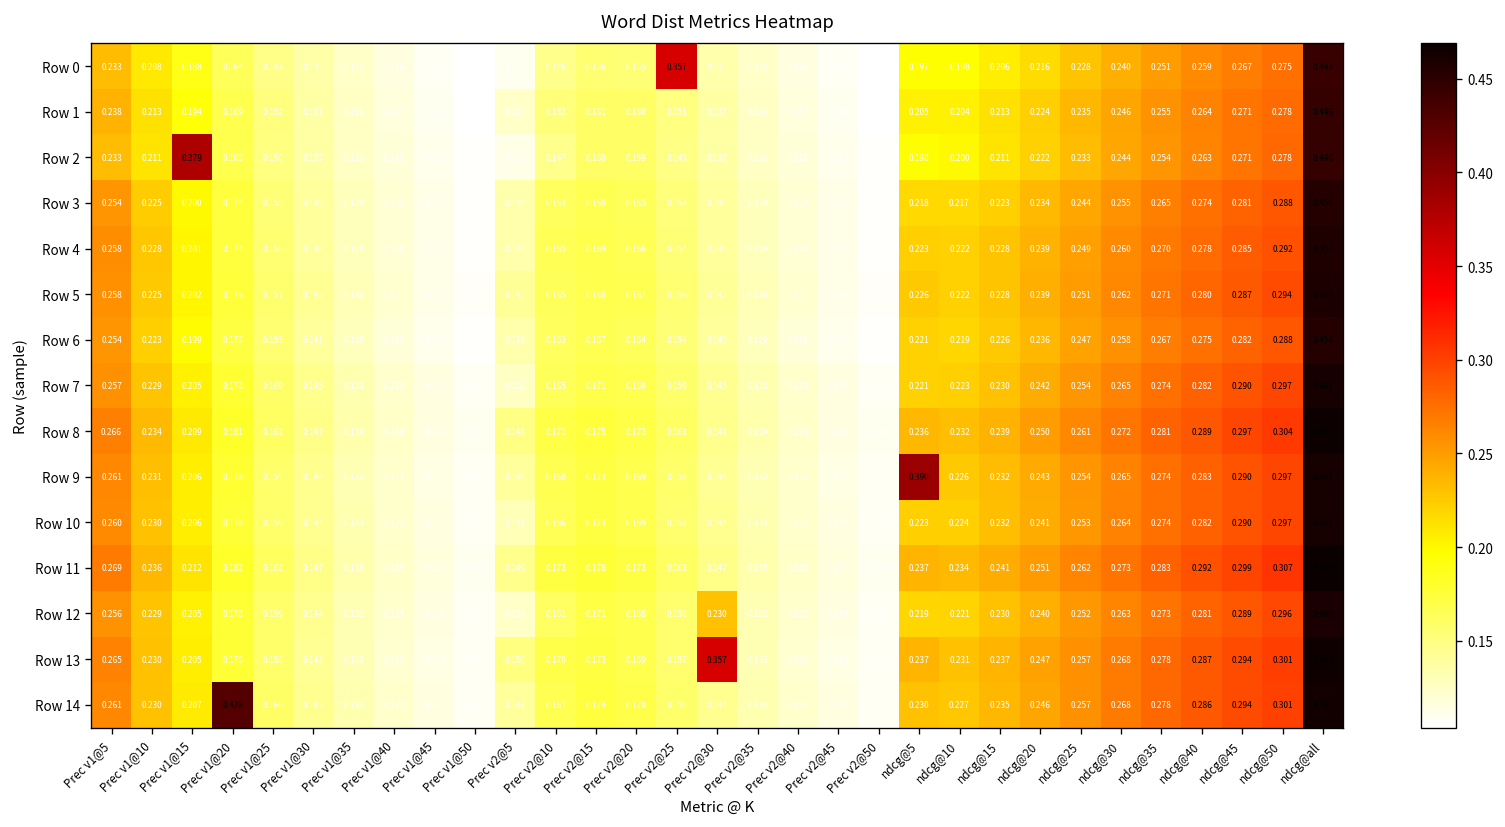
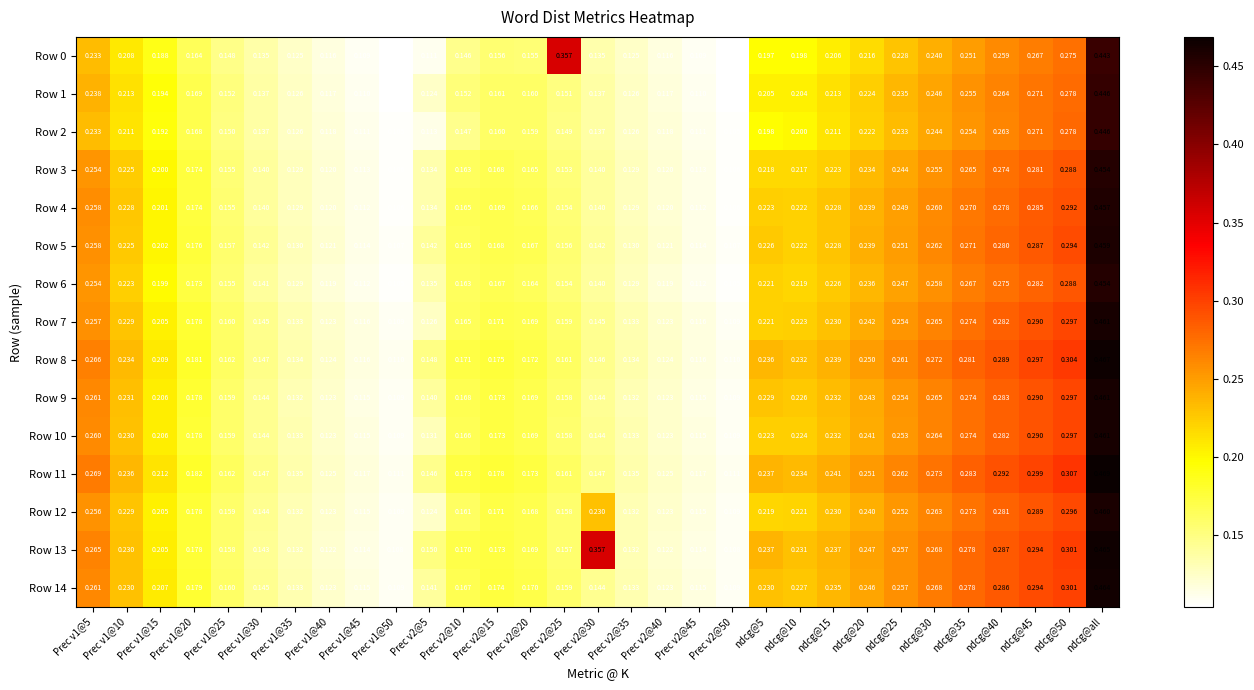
Row 2, Prec v1@15: 0.379 -> 0.192
Row 9, ndcg@5: 0.390 -> 0.229
Row 14, Prec v1@20: 0.428 -> 0.179
